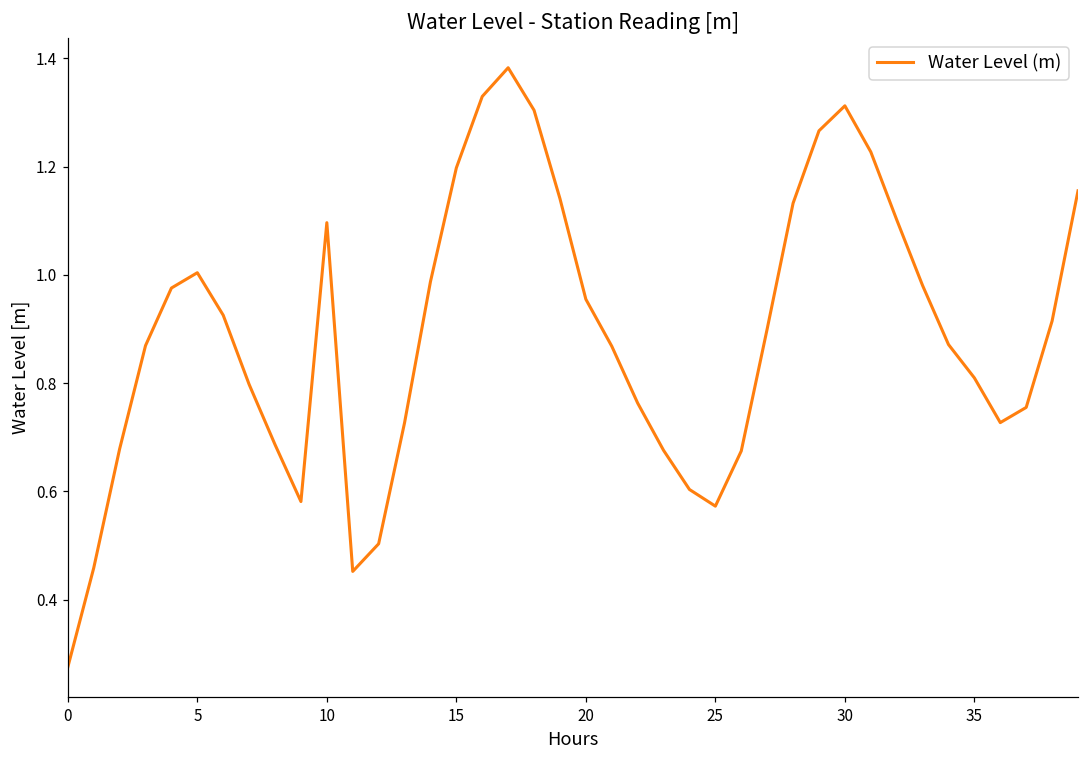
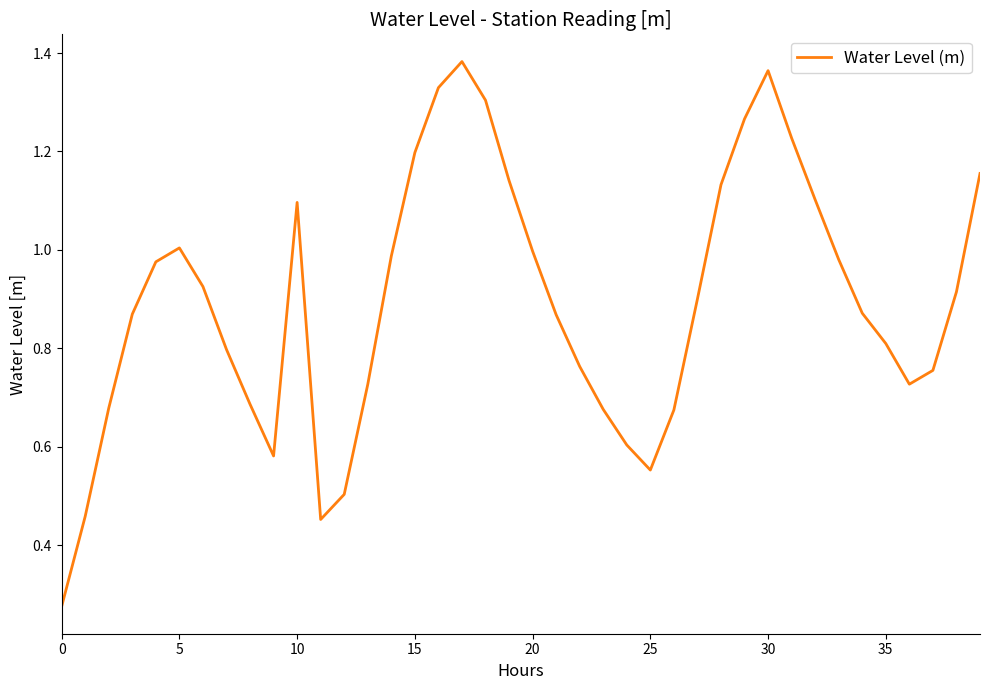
20: 0.95 -> 1.00
25: 0.57 -> 0.55
30: 1.31 -> 1.36
